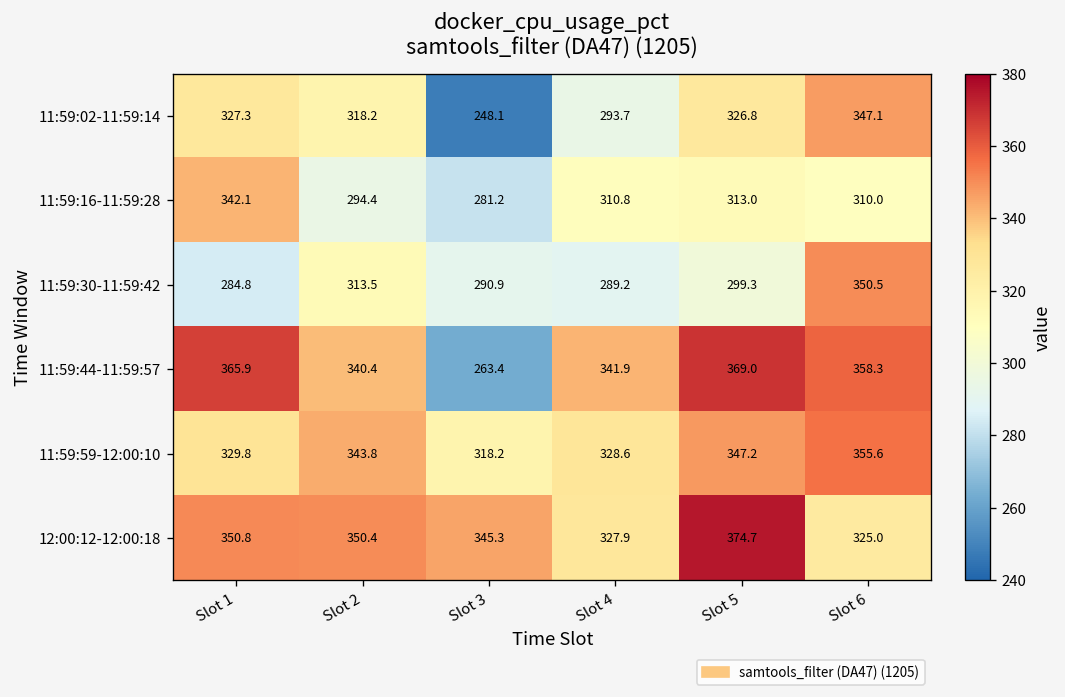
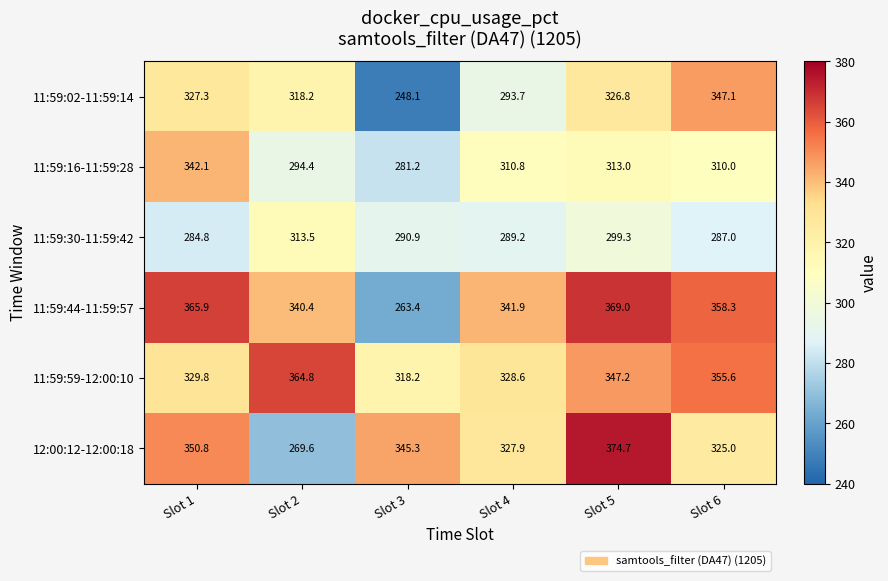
11:59:30-11:59:42, Slot 6: 350.5 -> 287.0
11:59:59-12:00:10, Slot 2: 343.8 -> 364.8
12:00:12-12:00:18, Slot 2: 350.4 -> 269.6
